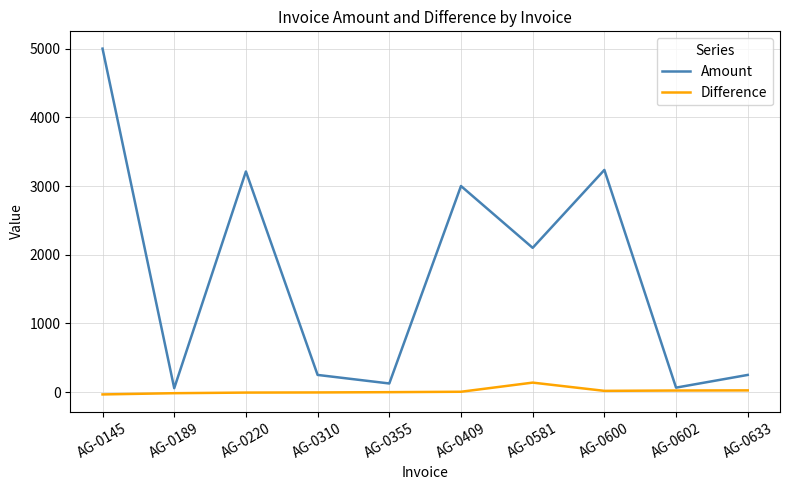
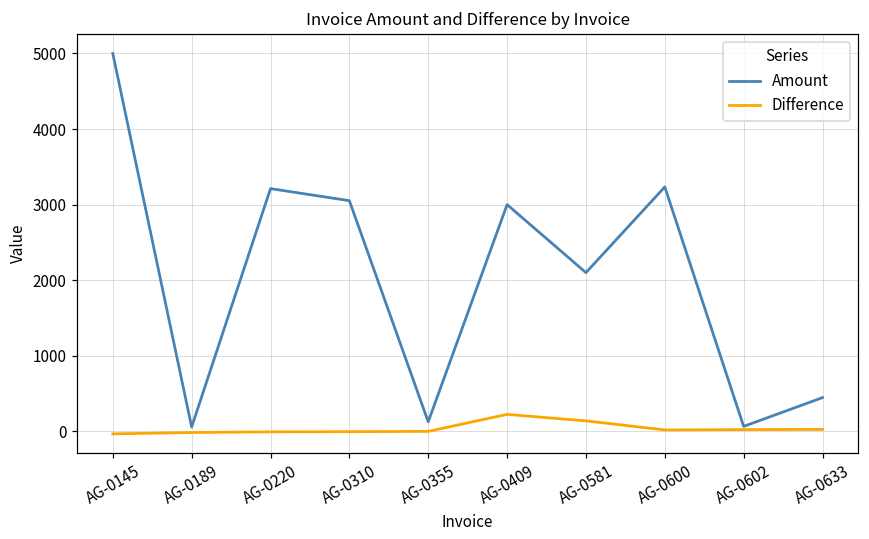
Amount, AG-0310: 300 -> 3100
Difference, AG-0409: 0 -> 200
Amount, AG-0633: 300 -> 400
